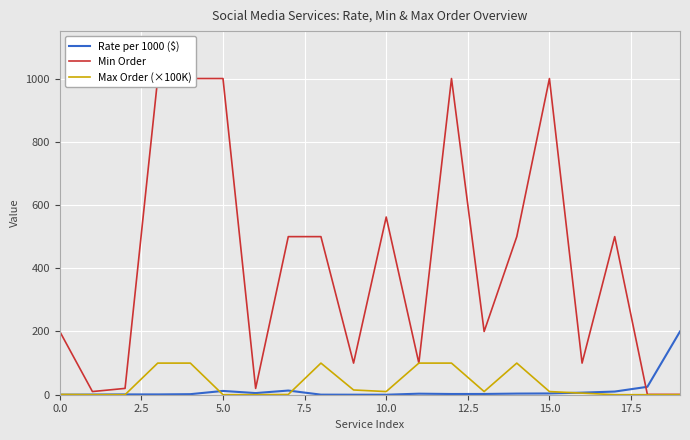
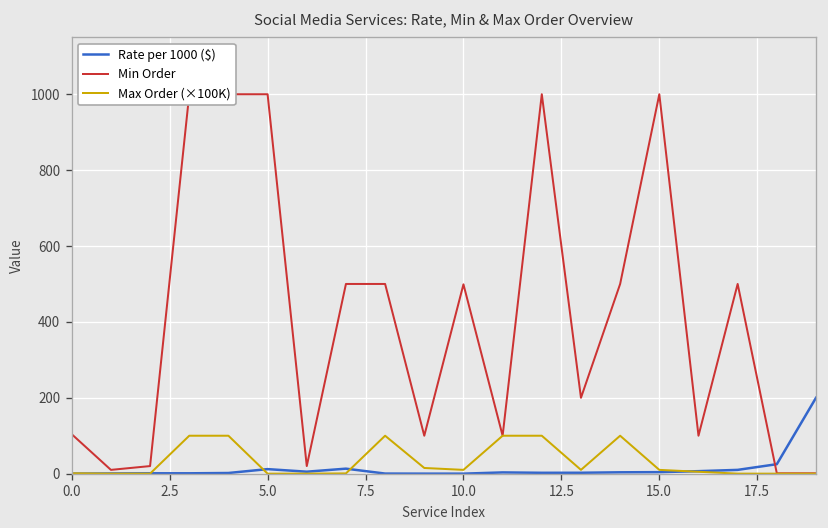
Min Order, 0.0: 200 -> 100
Min Order, 10.0: 560 -> 500
